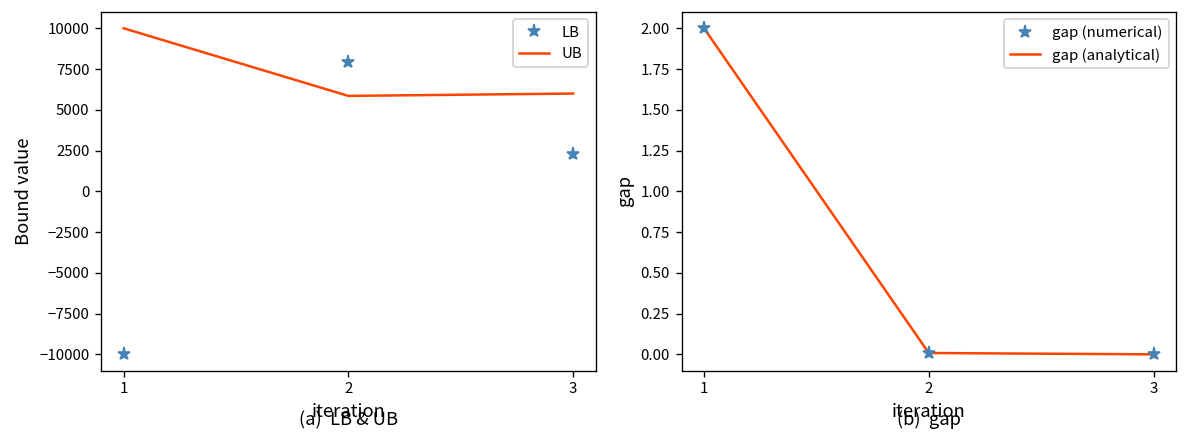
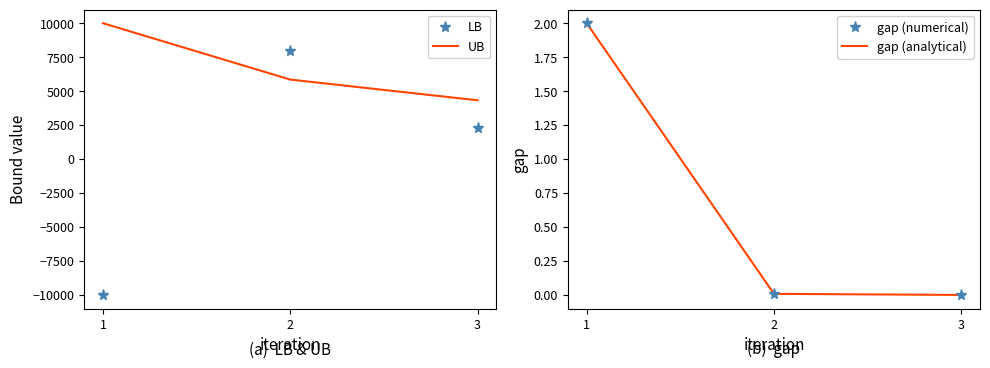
(a) LB & UB, UB, 3: 6000 -> 4300
